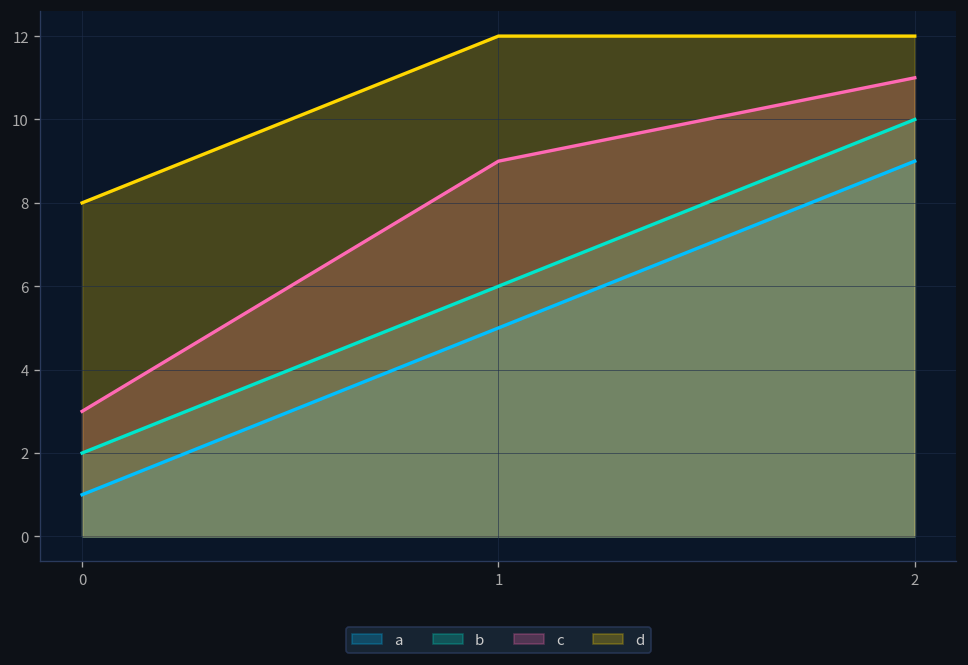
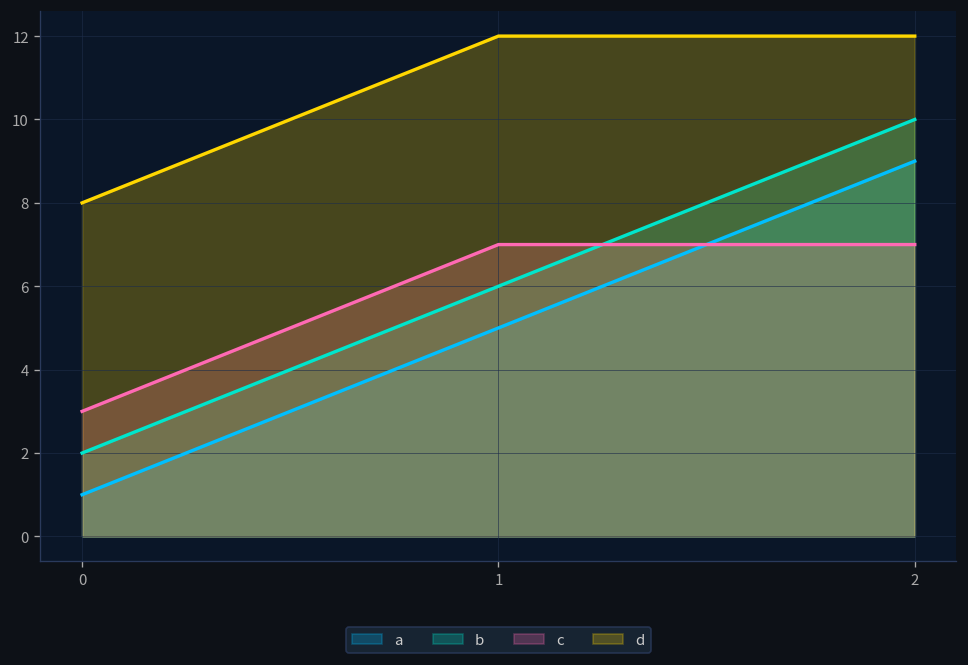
c, 1: 9 -> 7
c, 2: 11 -> 7
